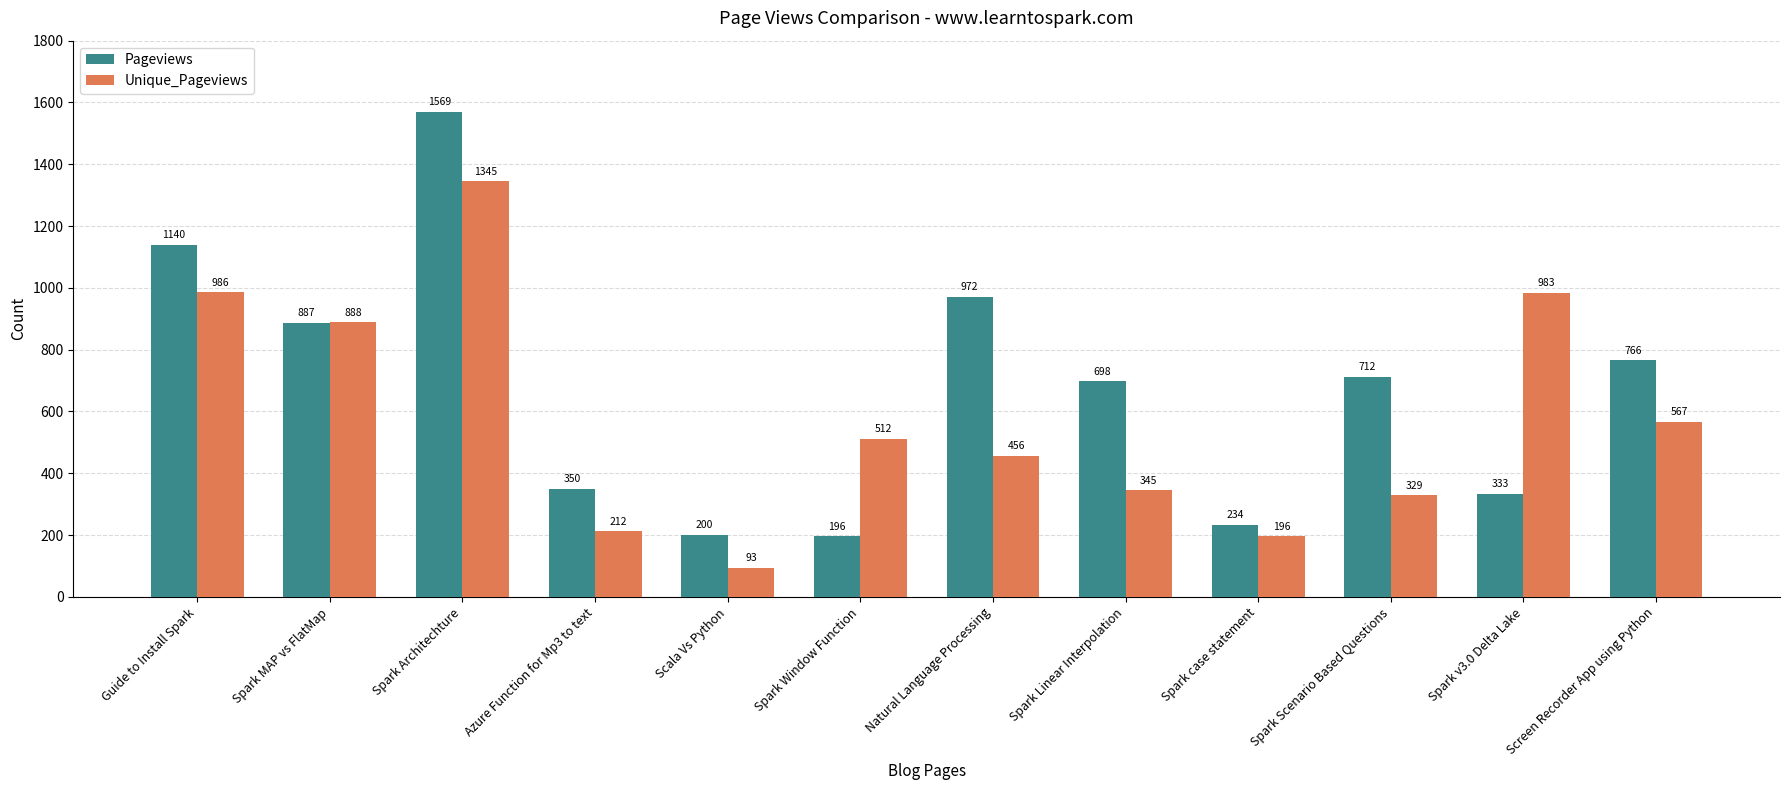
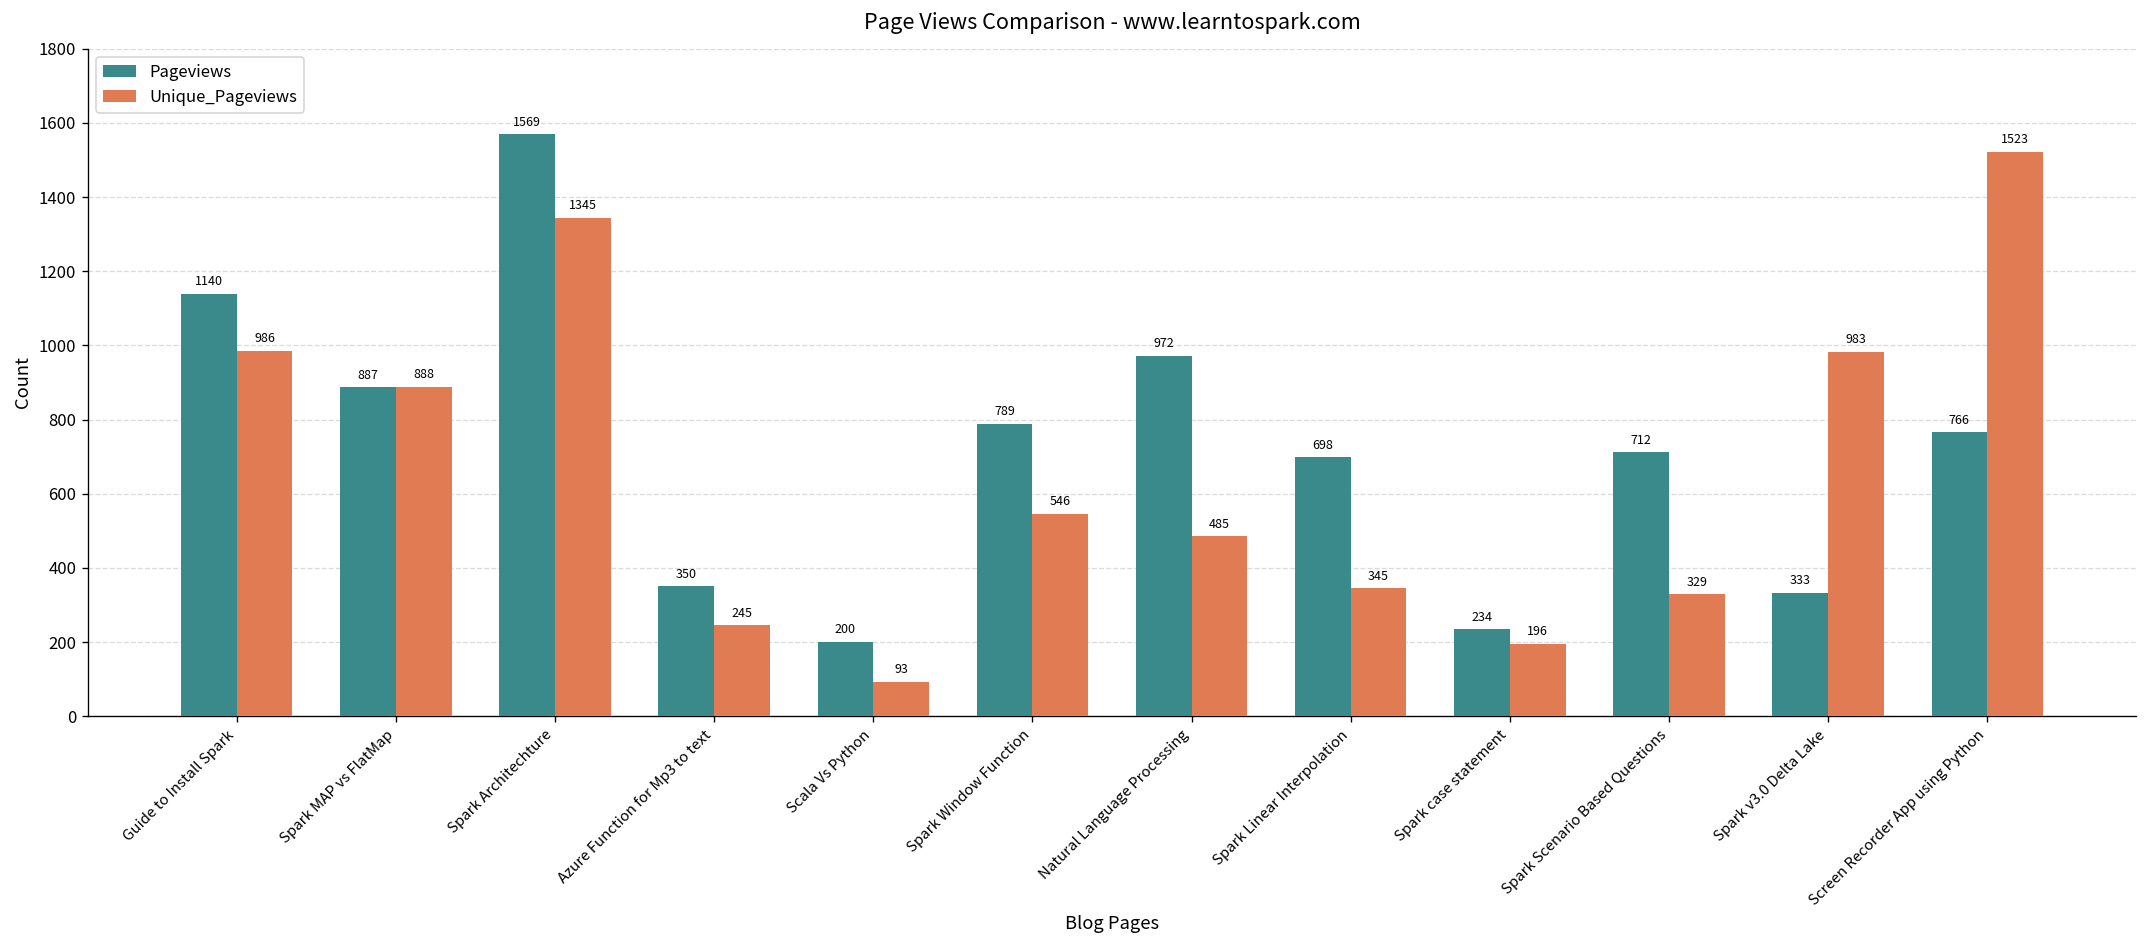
Unique_Pageviews, Azure Function for Mp3 to text: 212 -> 245
Pageviews, Spark Window Function: 196 -> 789
Unique_Pageviews, Spark Window Function: 512 -> 546
Unique_Pageviews, Natural Language Processing: 456 -> 485
Unique_Pageviews, Screen Recorder App using Python: 567 -> 1523
